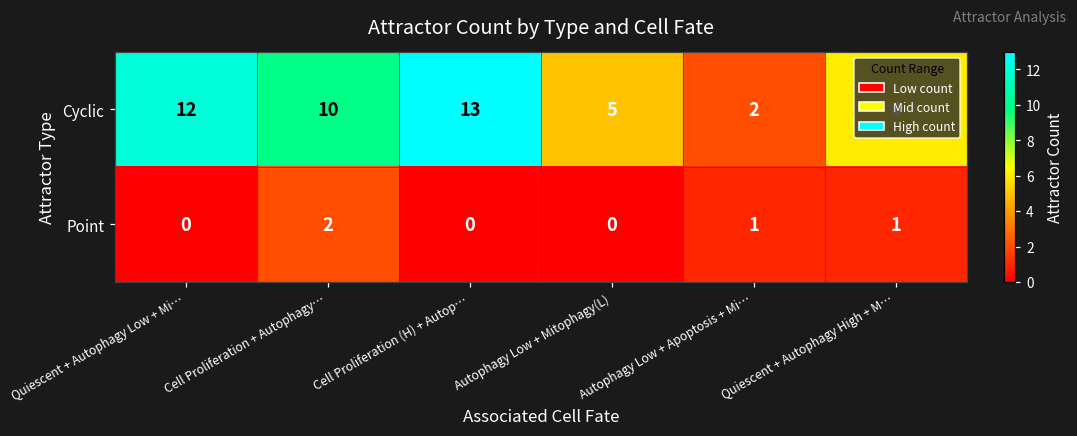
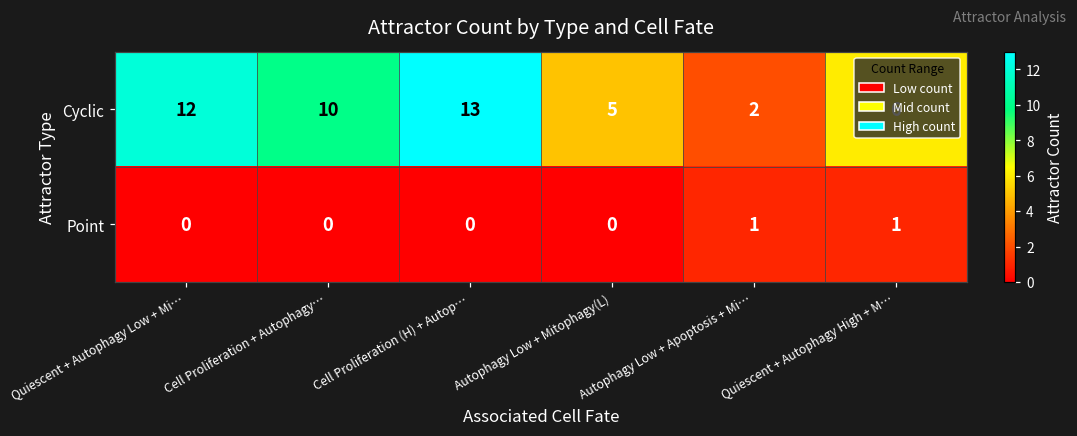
Point, Cell Proliferation + Autophagy…: 2 -> 0
